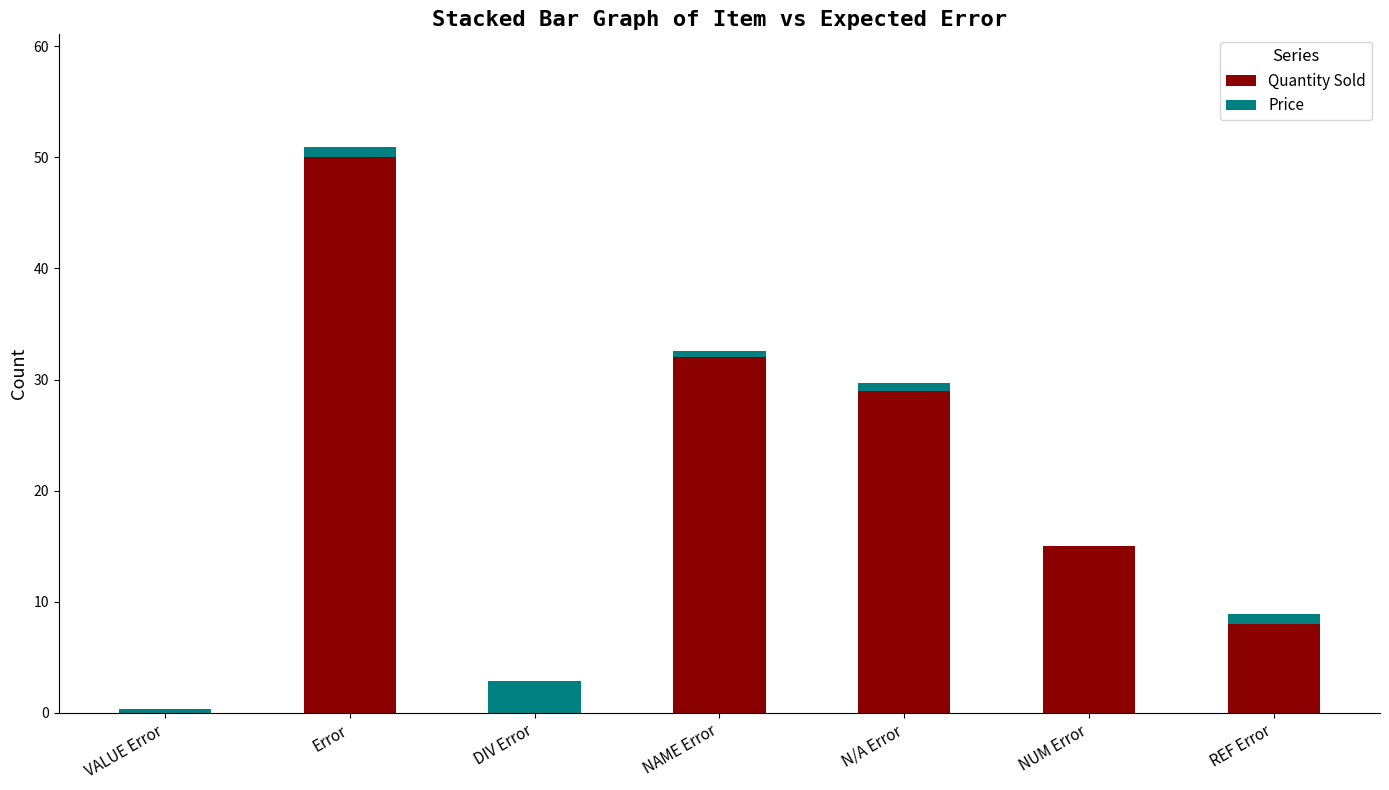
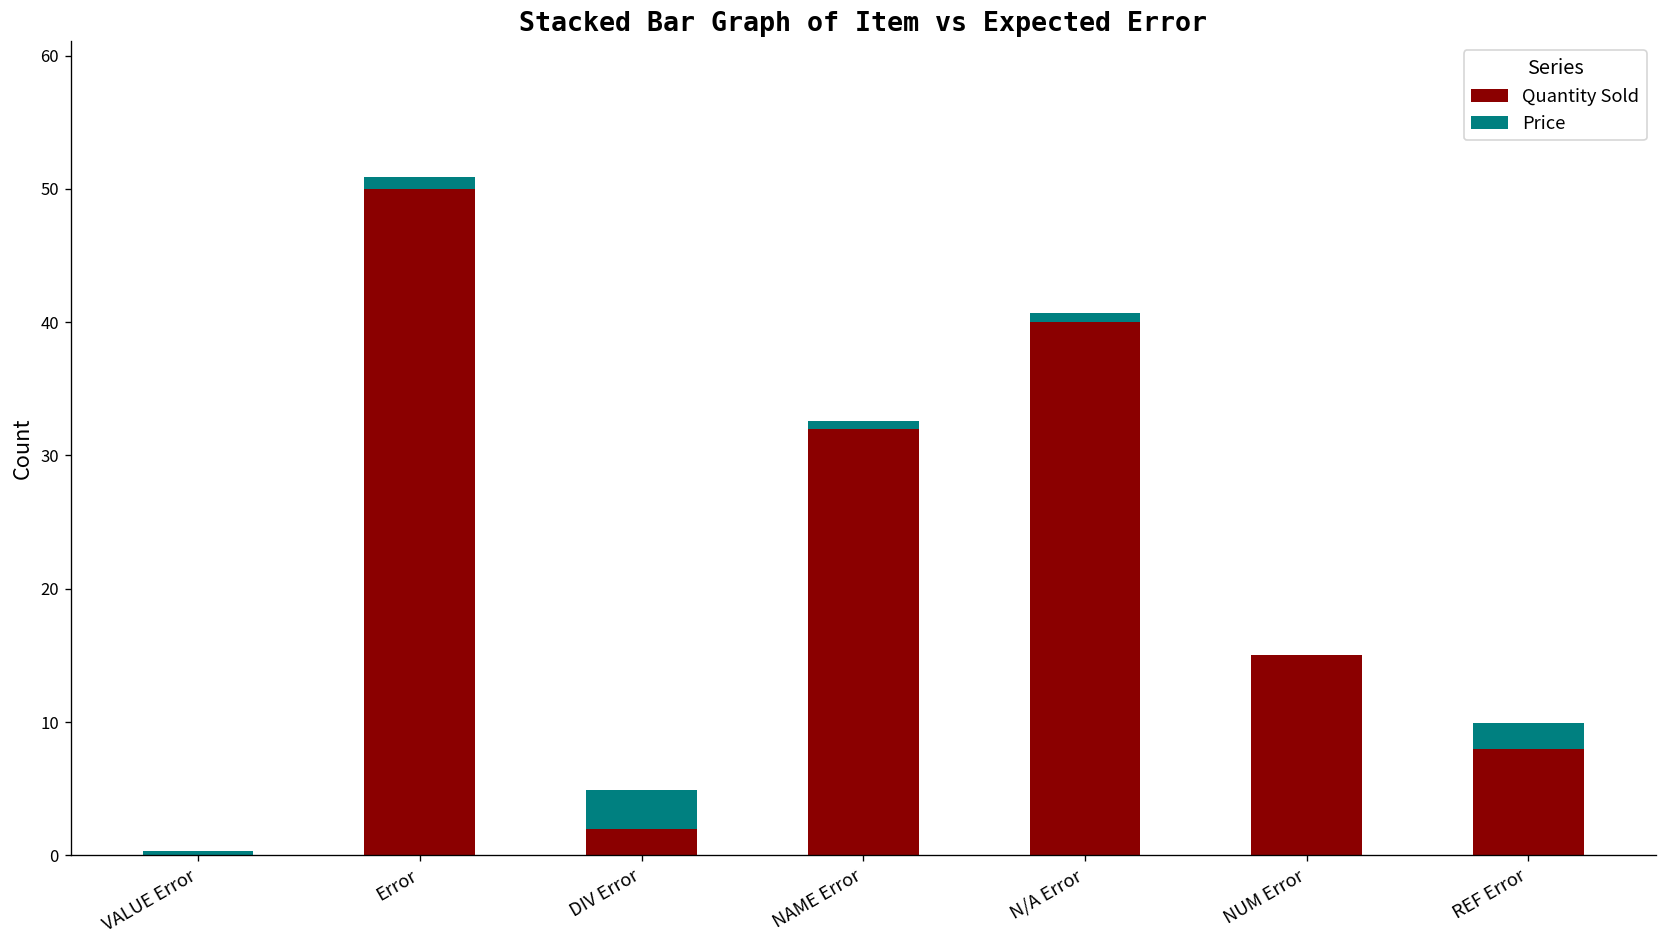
Quantity Sold, DIV Error: 0 -> 2
Quantity Sold, N/A Error: 29 -> 40
Price, REF Error: 0.9 -> 1.9
